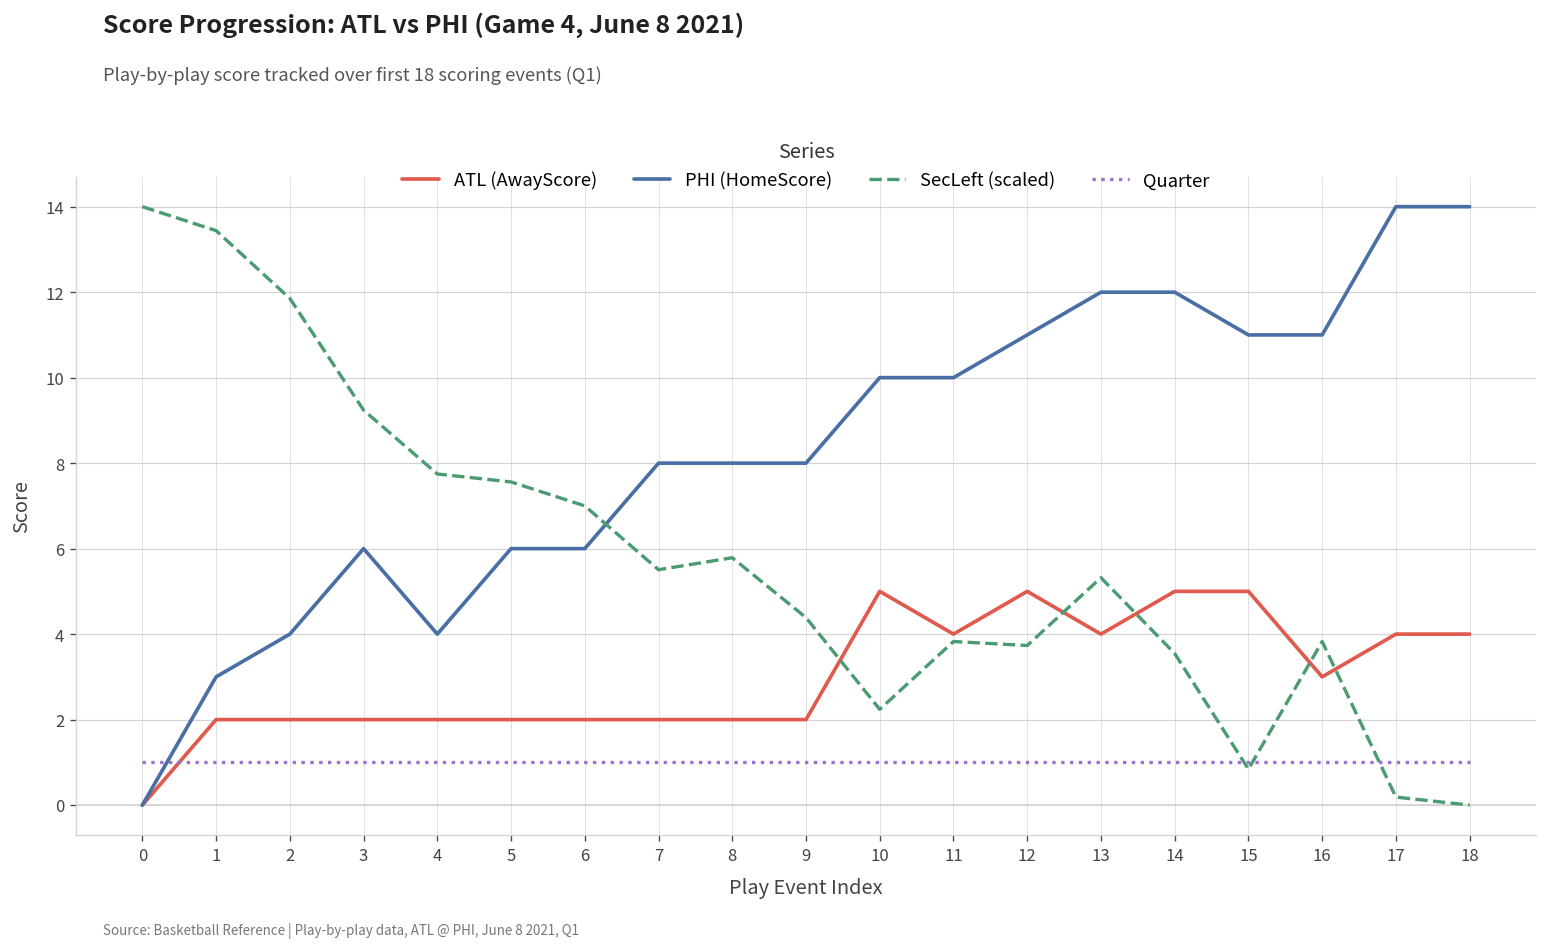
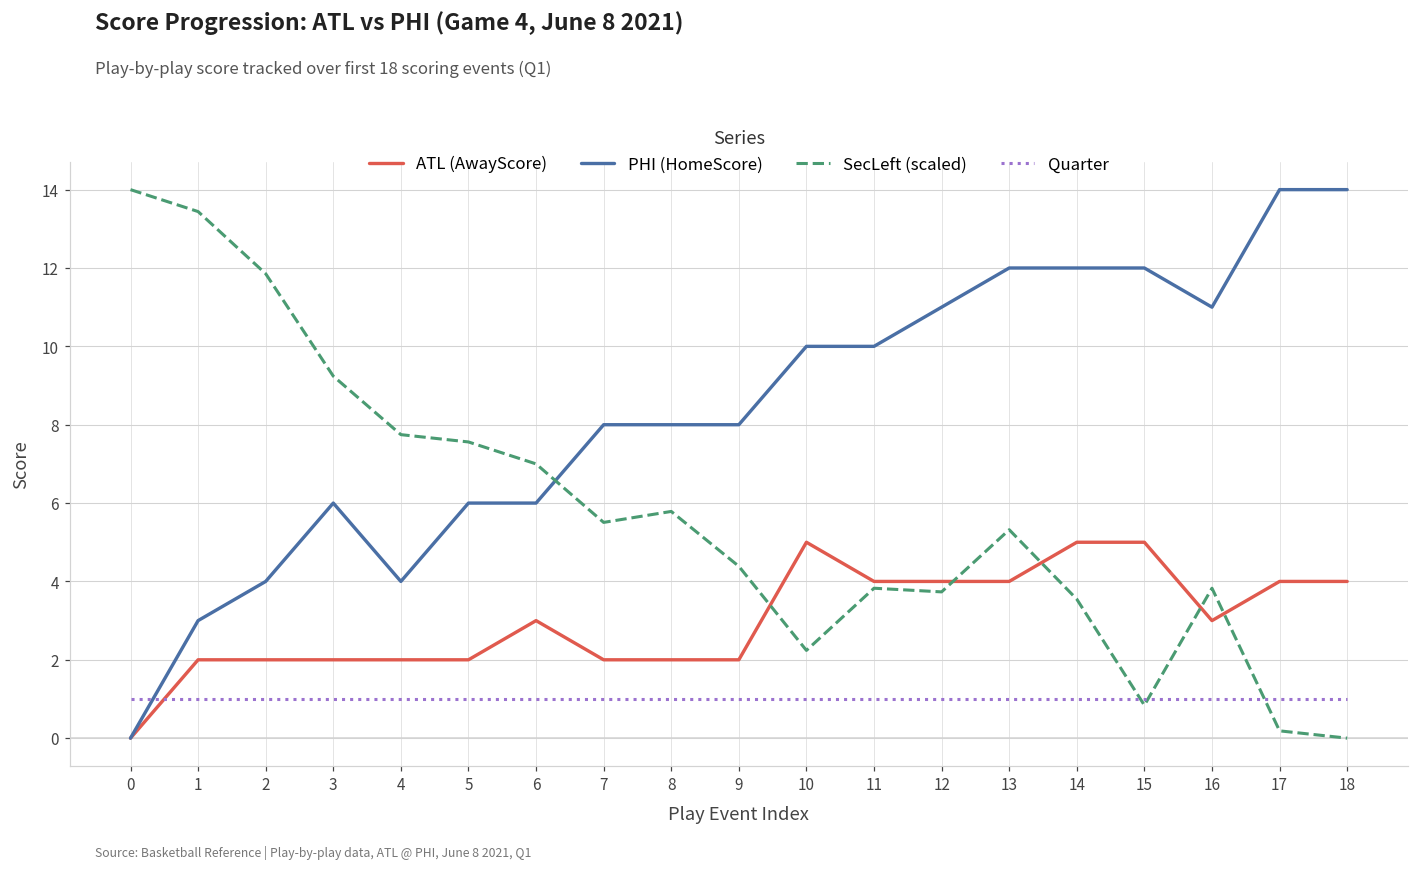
ATL (AwayScore), 6: 2 -> 3
ATL (AwayScore), 12: 5 -> 4
PHI (HomeScore), 15: 11 -> 12
